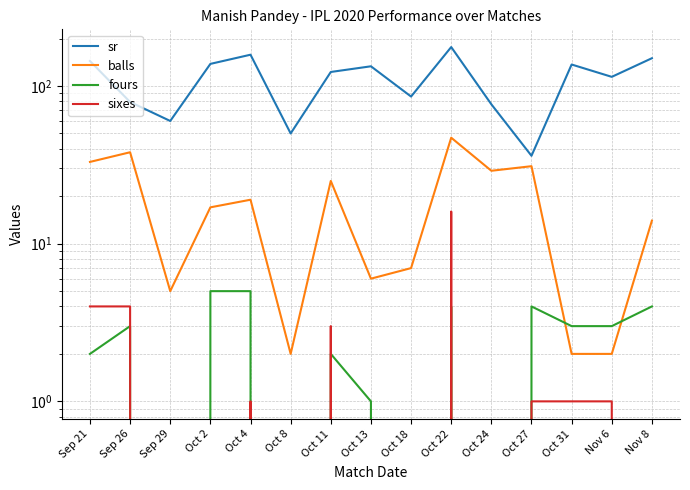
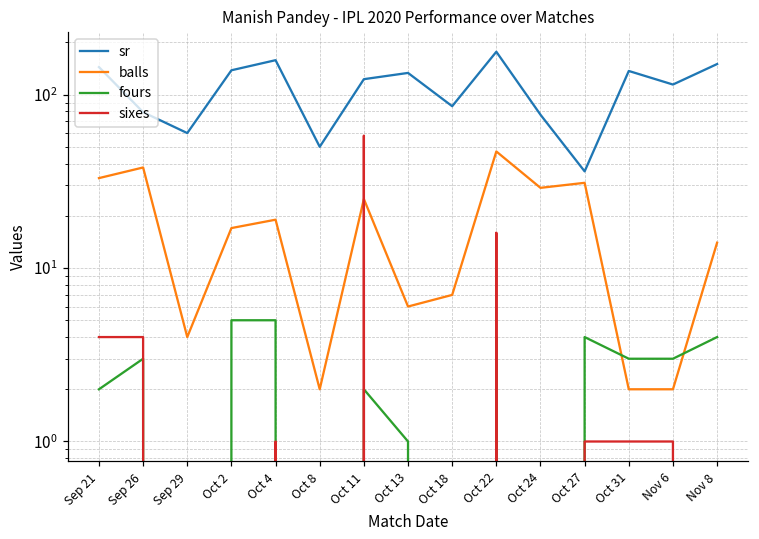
balls, Sep 29: 5 -> 4
sixes, Oct 11: 3 -> 58
